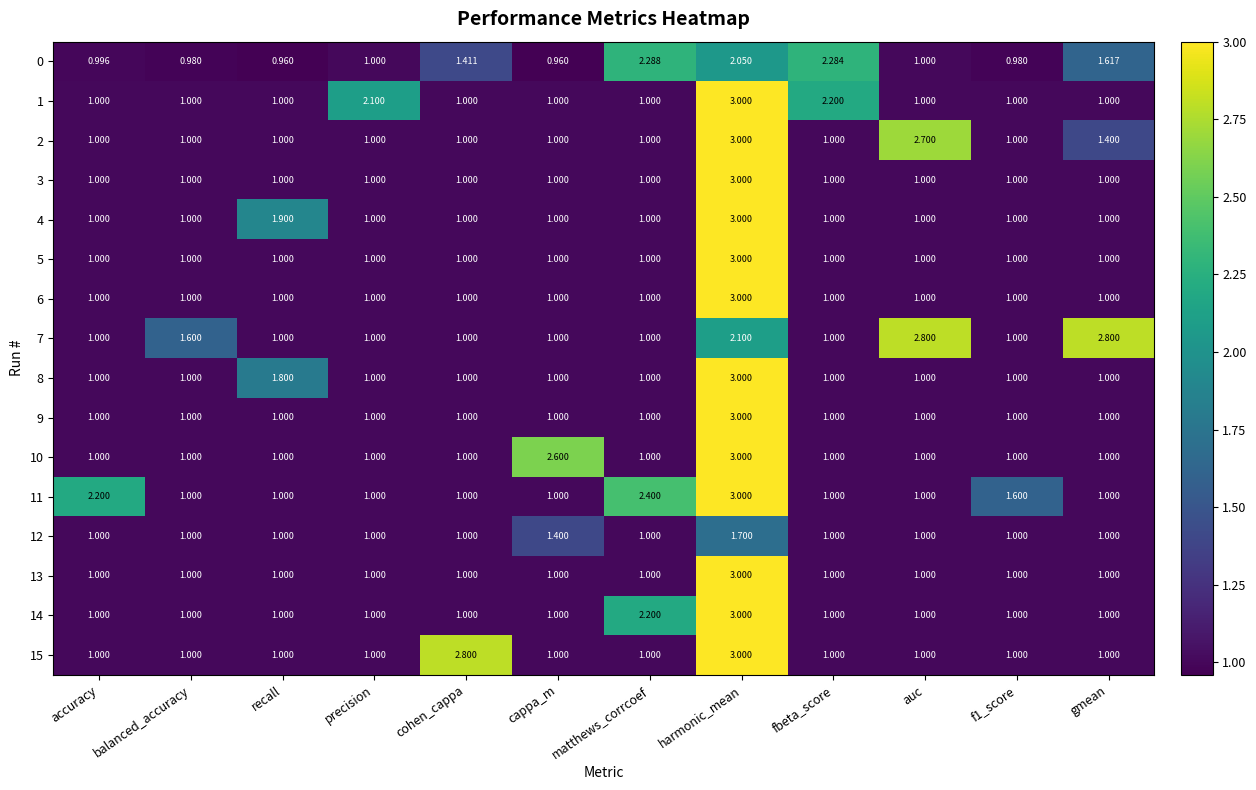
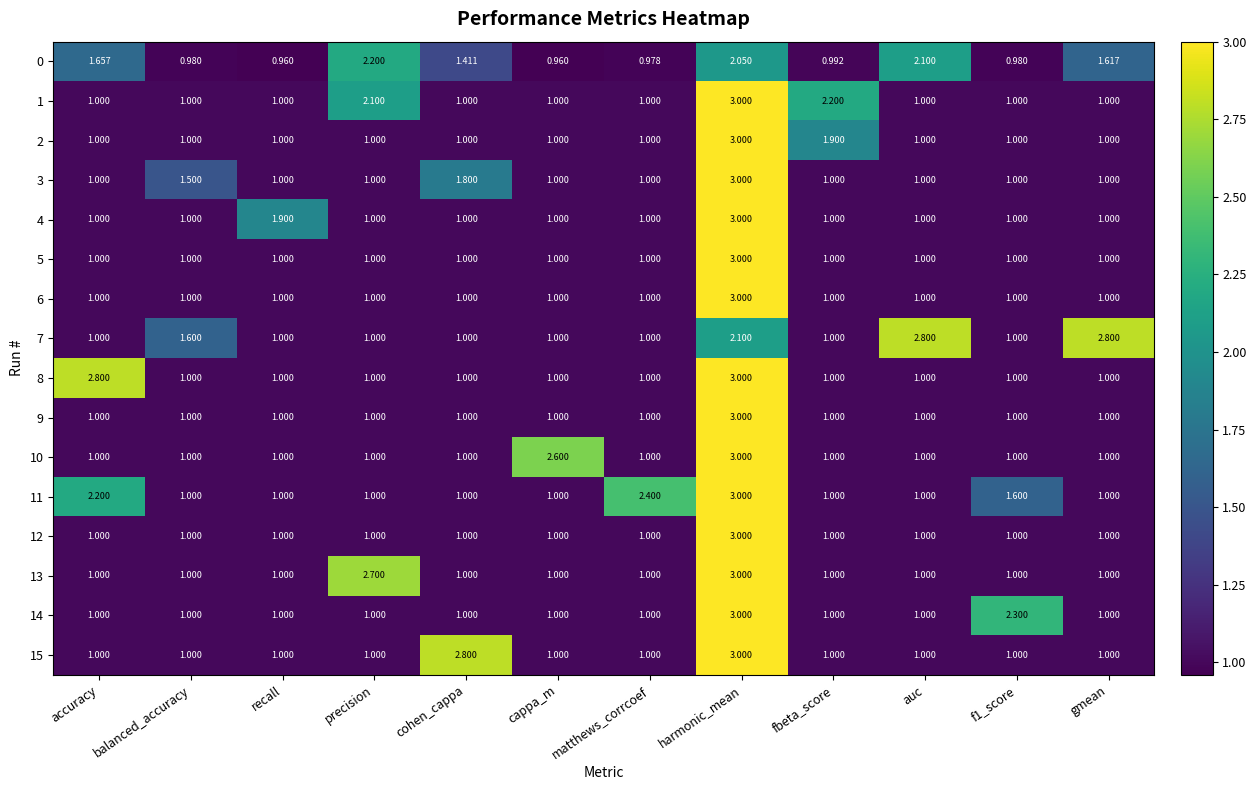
0, accuracy: 0.996 -> 1.657
0, precision: 1.000 -> 2.200
0, matthews_corrcoef: 2.288 -> 0.978
0, fbeta_score: 2.284 -> 0.992
0, auc: 1.000 -> 2.100
2, fbeta_score: 1.000 -> 1.900
2, auc: 2.700 -> 1.000
2, gmean: 1.400 -> 1.000
3, balanced_accuracy: 1.000 -> 1.500
3, cohen_cappa: 1.000 -> 1.800
8, accuracy: 1.000 -> 2.800
8, recall: 1.800 -> 1.000
12, cappa_m: 1.400 -> 1.000
12, harmonic_mean: 1.700 -> 3.000
13, precision: 1.000 -> 2.700
14, matthews_corrcoef: 2.200 -> 1.000
14, f1_score: 1.000 -> 2.300
